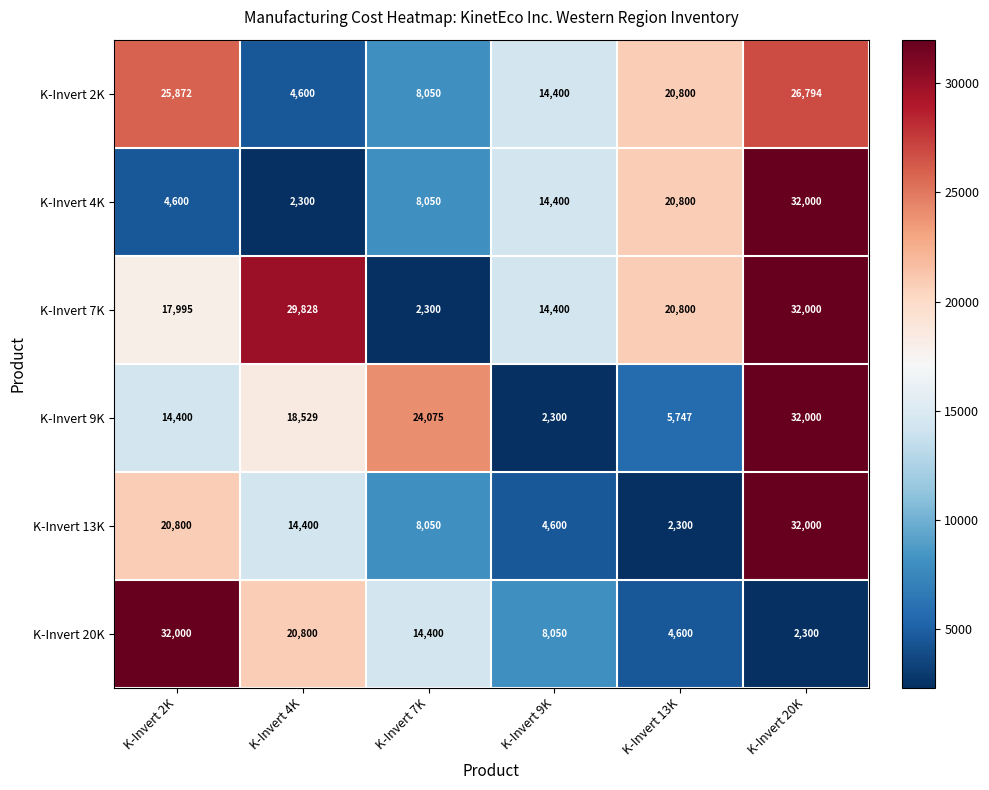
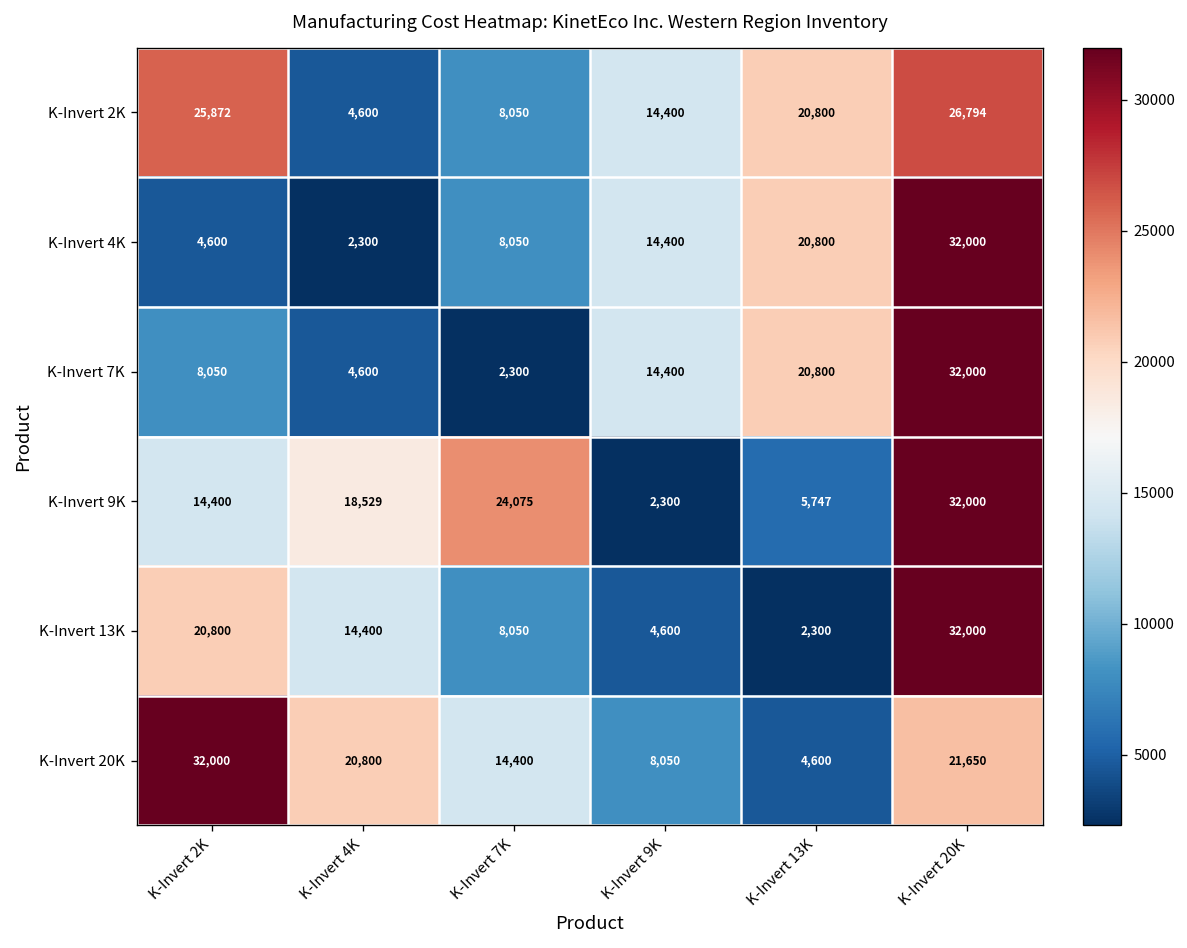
K-Invert 7K, K-Invert 2K: 17,995 -> 8,050
K-Invert 7K, K-Invert 4K: 29,828 -> 4,600
K-Invert 20K, K-Invert 20K: 2,300 -> 21,650
